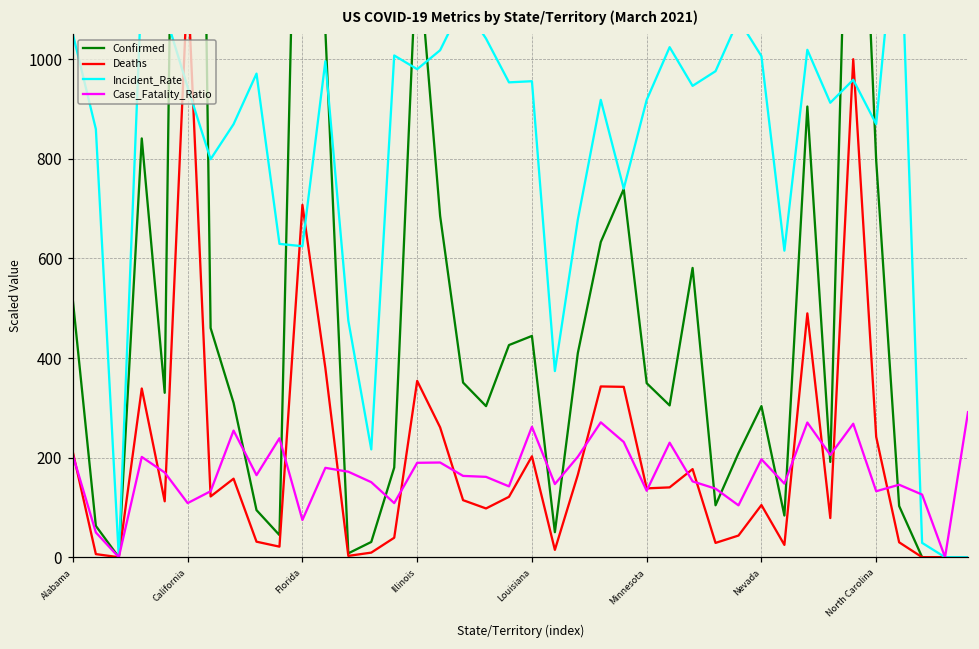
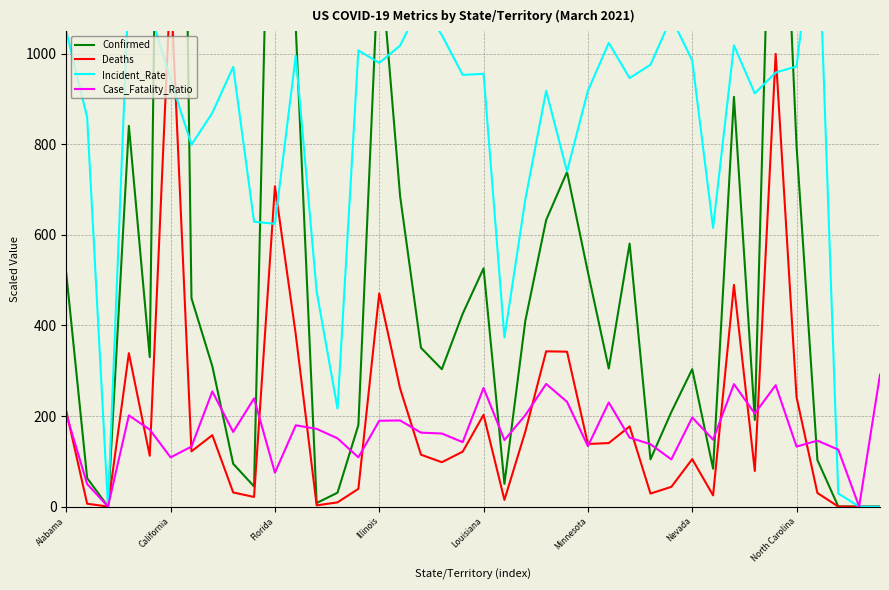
Deaths, Illinois: 350 -> 470
Confirmed, Louisiana: 440 -> 530
Confirmed, Minnesota: 350 -> 520
Incident_Rate, Nevada: 1010 -> 990
Incident_Rate, North Carolina: 870 -> 970
